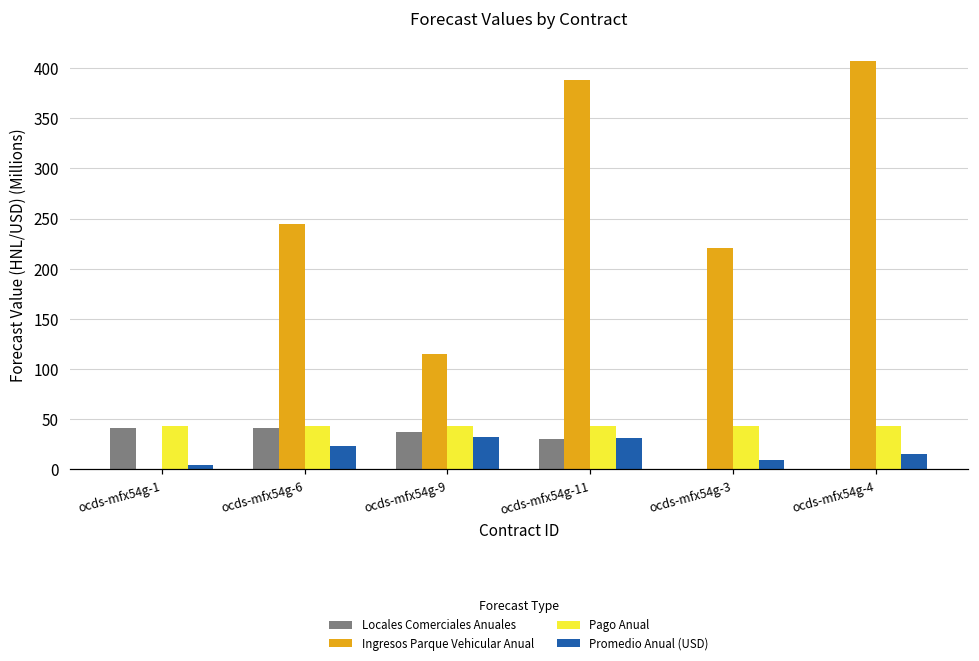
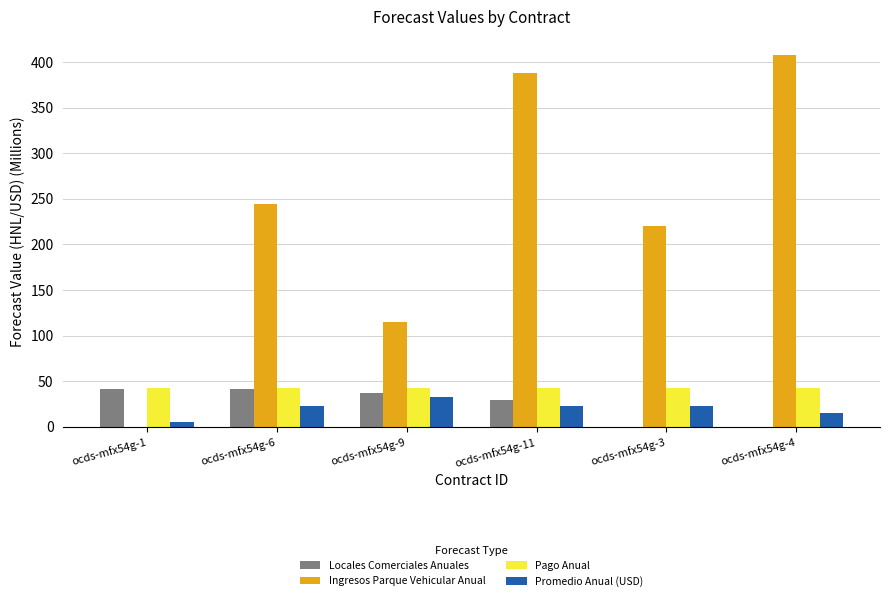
Promedio Anual (USD), ocds-mfx54g-11: 30 -> 20
Promedio Anual (USD), ocds-mfx54g-3: 10 -> 20
